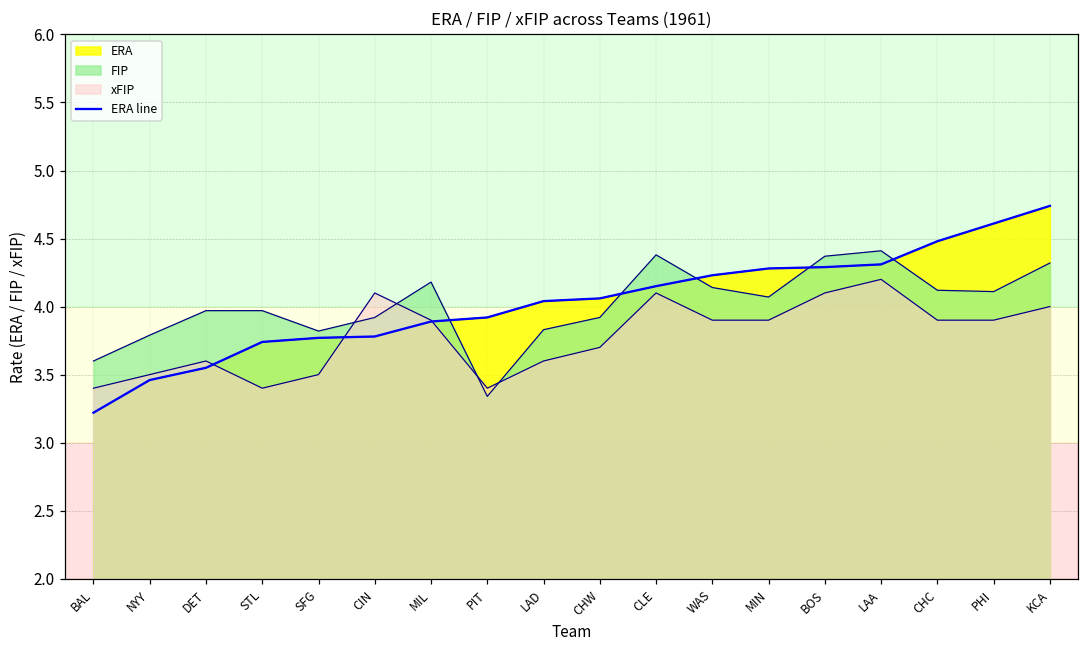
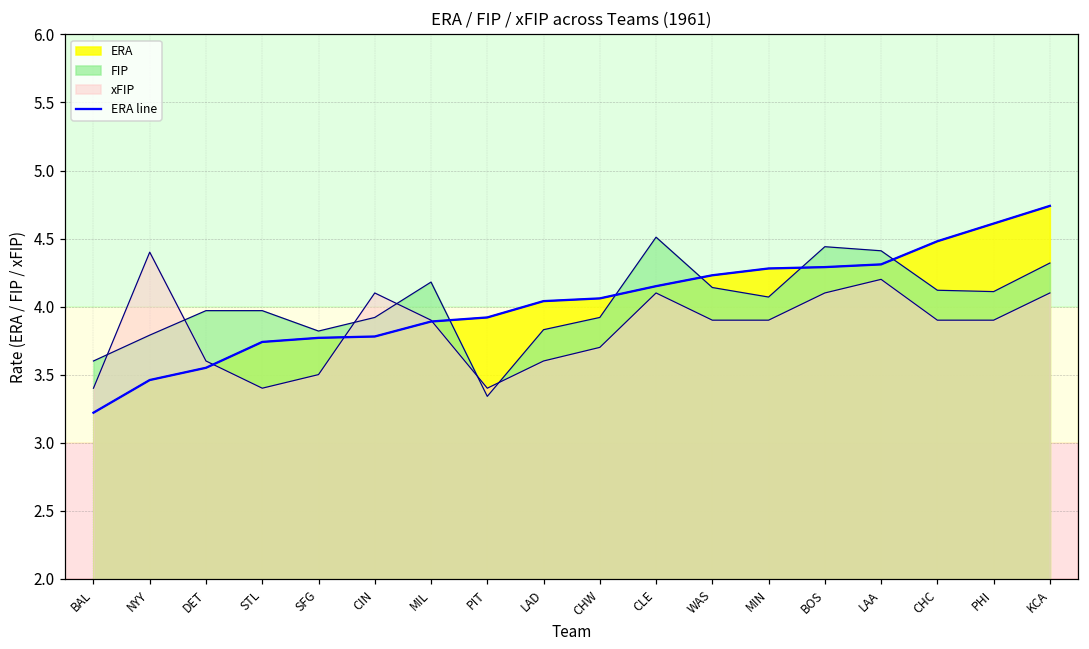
xFIP, NYY: 3.5 -> 4.4
FIP, CLE: 4.38 -> 4.51
FIP, BOS: 4.37 -> 4.44
xFIP, KCA: 4.0 -> 4.1
